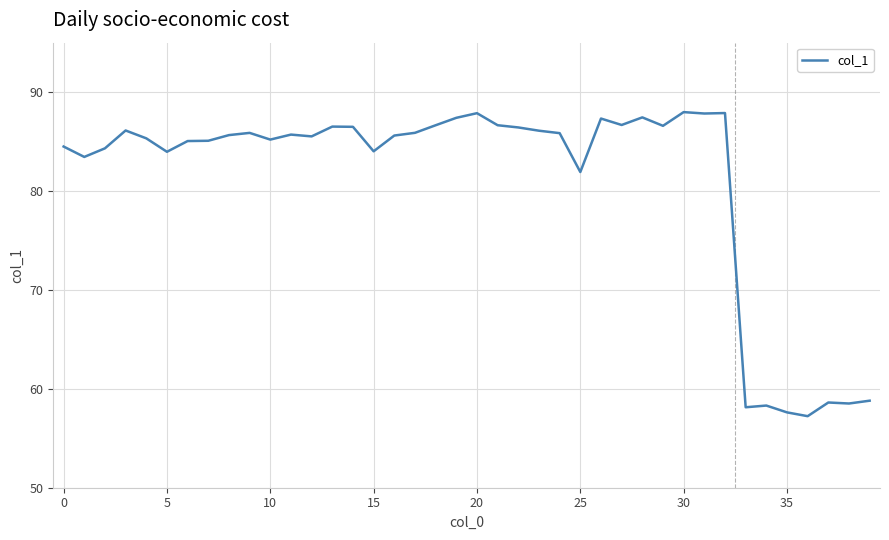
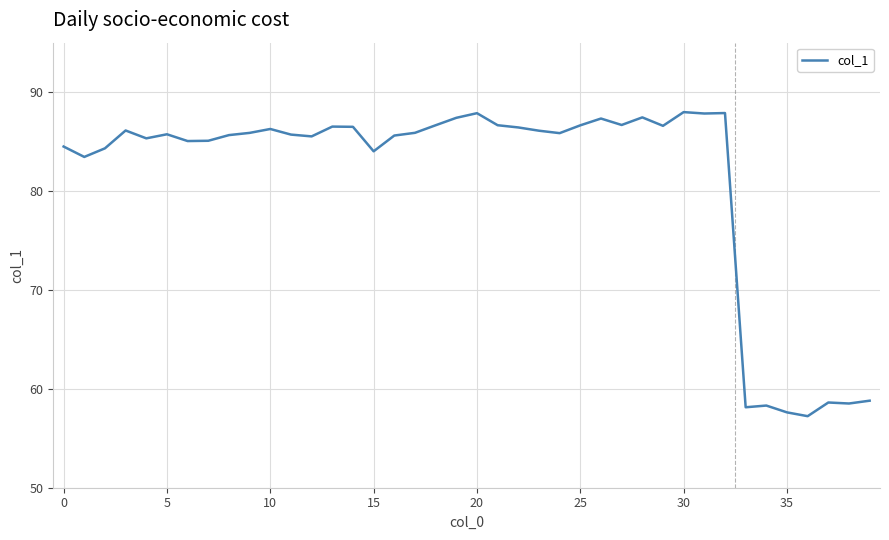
5: 84 -> 86
10: 85 -> 86
25: 82 -> 87
